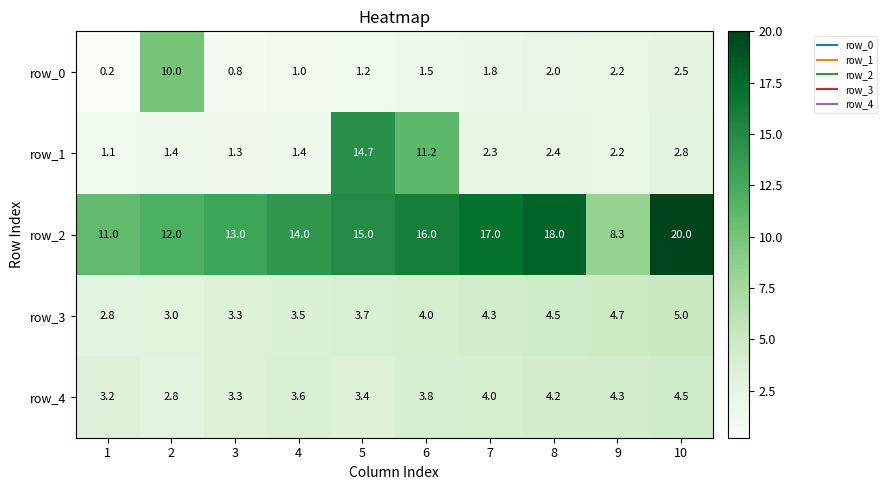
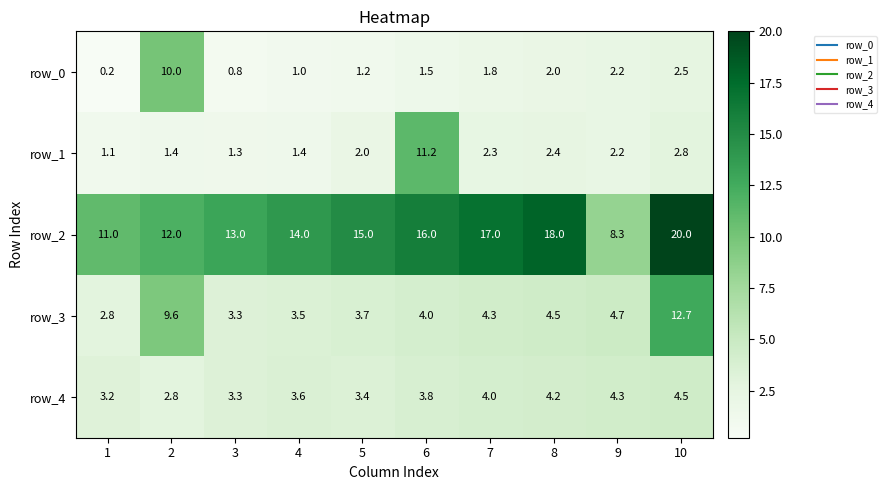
row_1, 5: 14.7 -> 2.0
row_3, 2: 3.0 -> 9.6
row_3, 10: 5.0 -> 12.7
